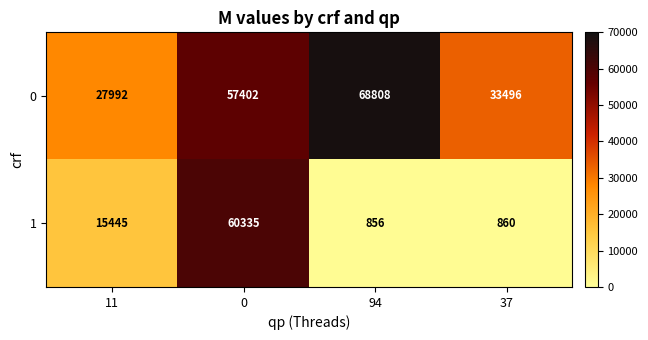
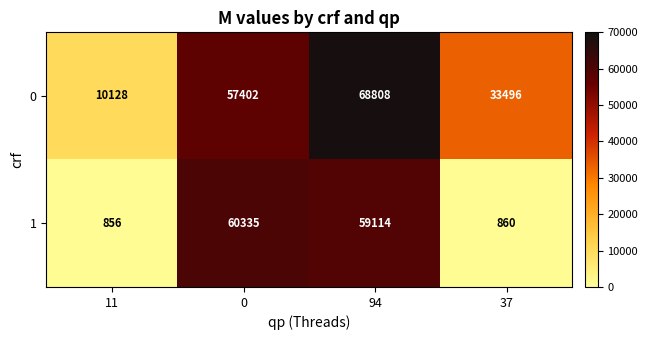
0, 11: 27992 -> 10128
1, 11: 15445 -> 856
1, 94: 856 -> 59114
